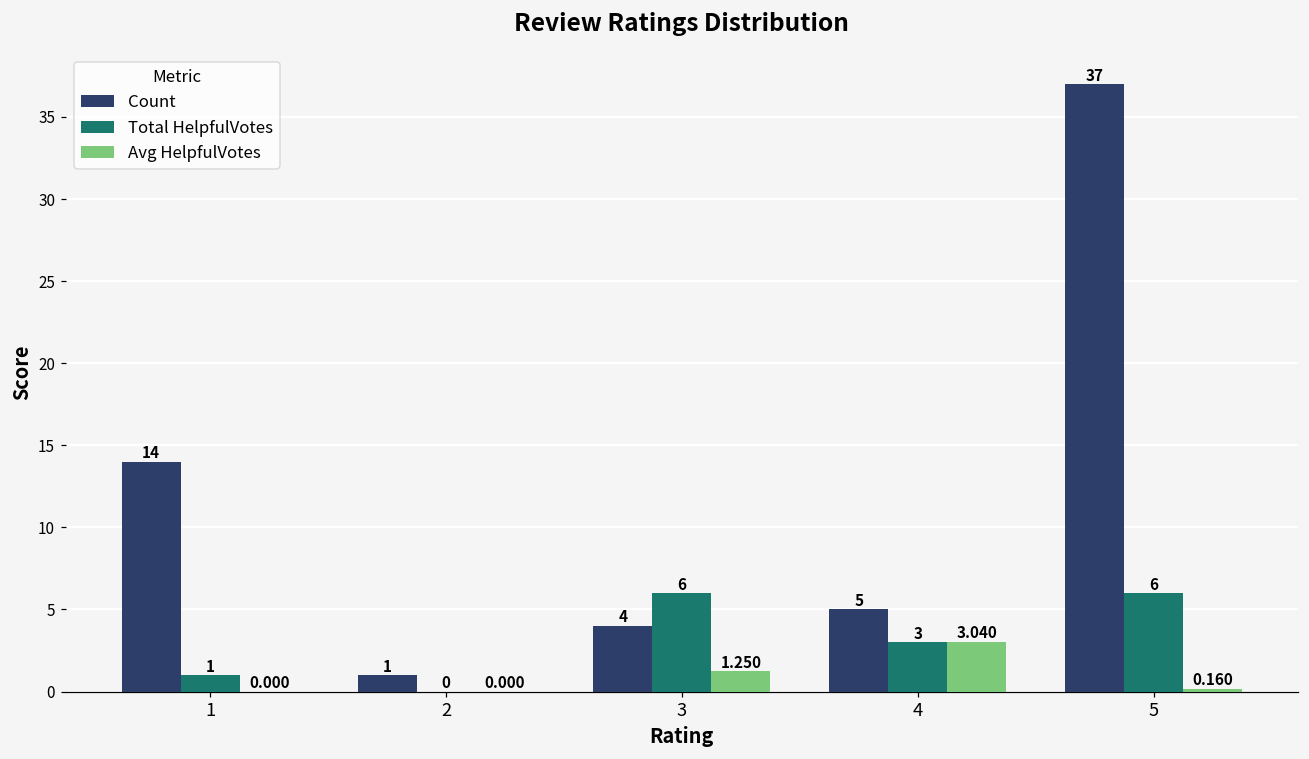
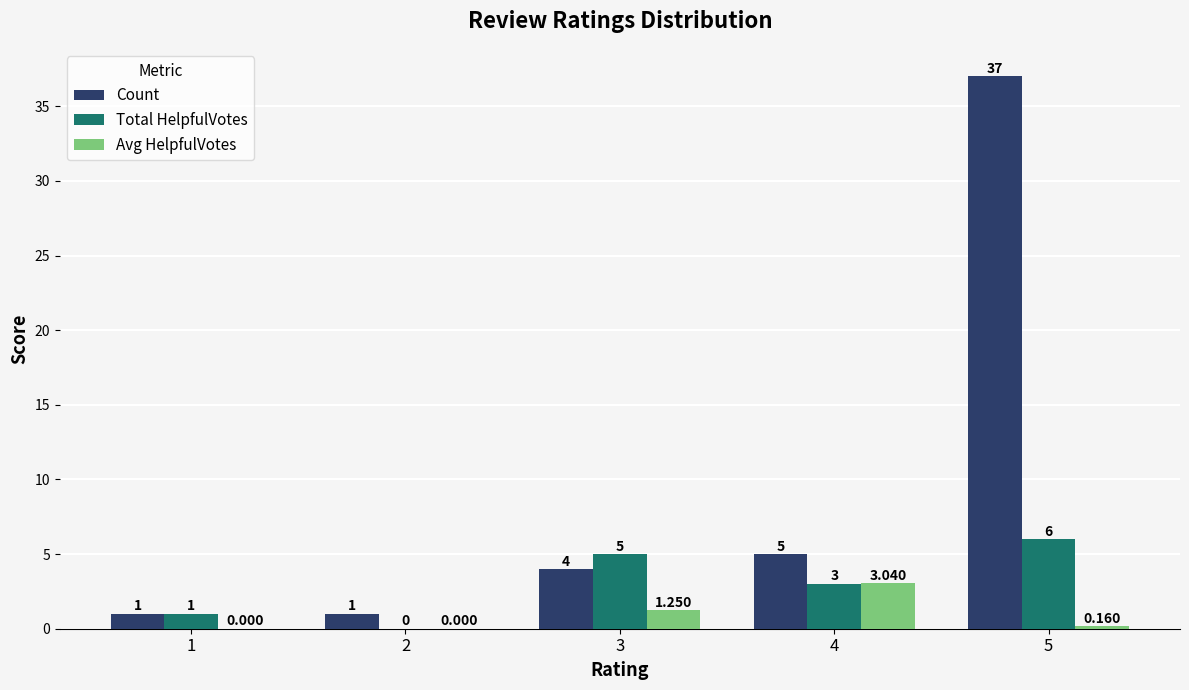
Count, 1: 14 -> 1
Total HelpfulVotes, 3: 6 -> 5
